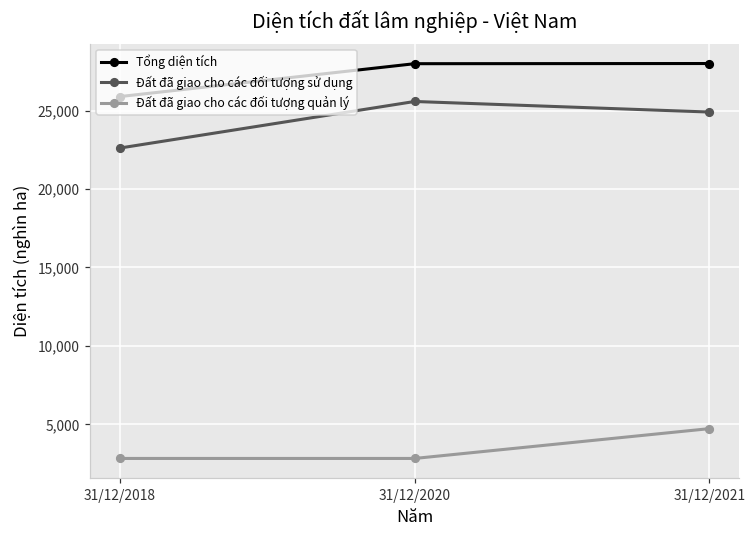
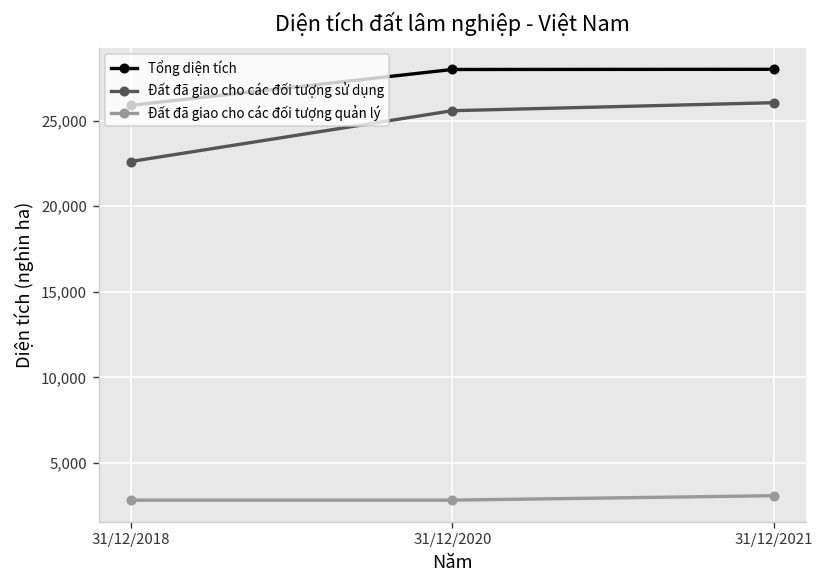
Đất đã giao cho các đối tượng sử dụng, 31/12/2021: 24,900 -> 26,000
Đất đã giao cho các đối tượng quản lý, 31/12/2021: 4,700 -> 3,100
